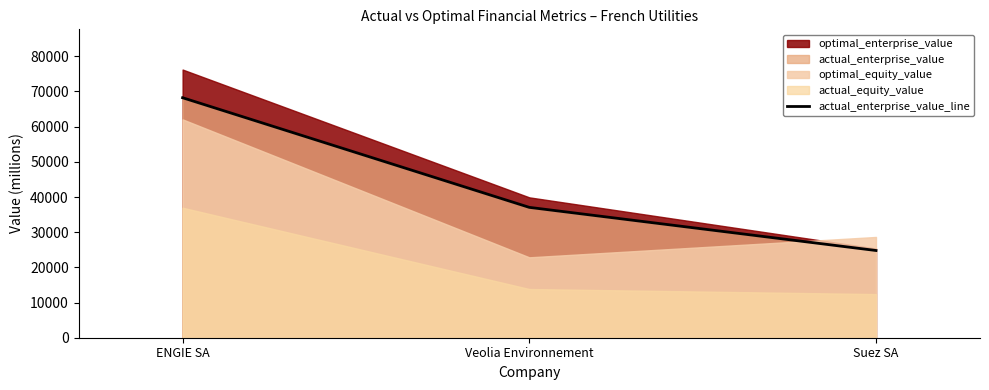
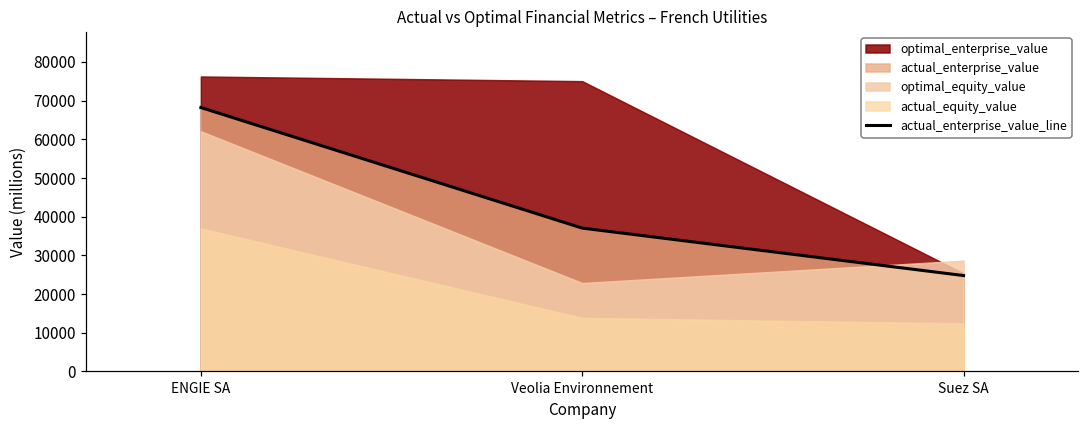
optimal_enterprise_value, Veolia Environnement: 40000 -> 75000
